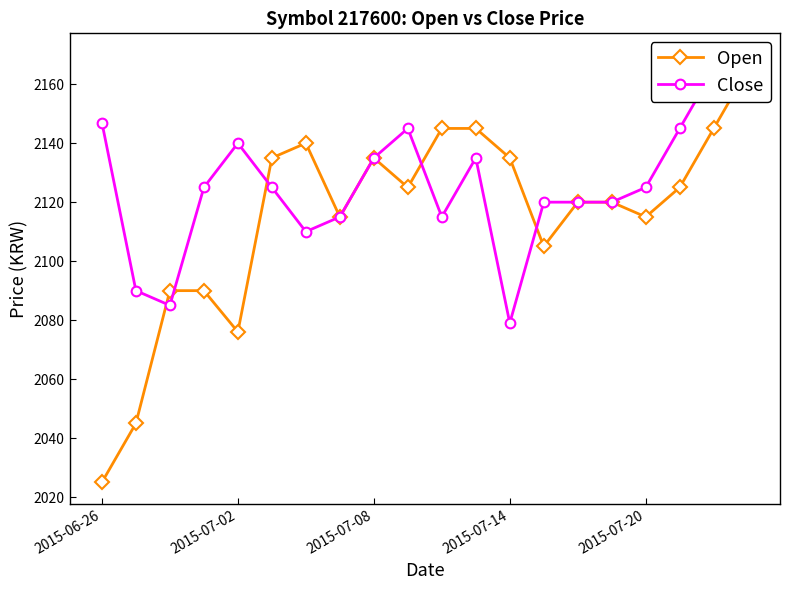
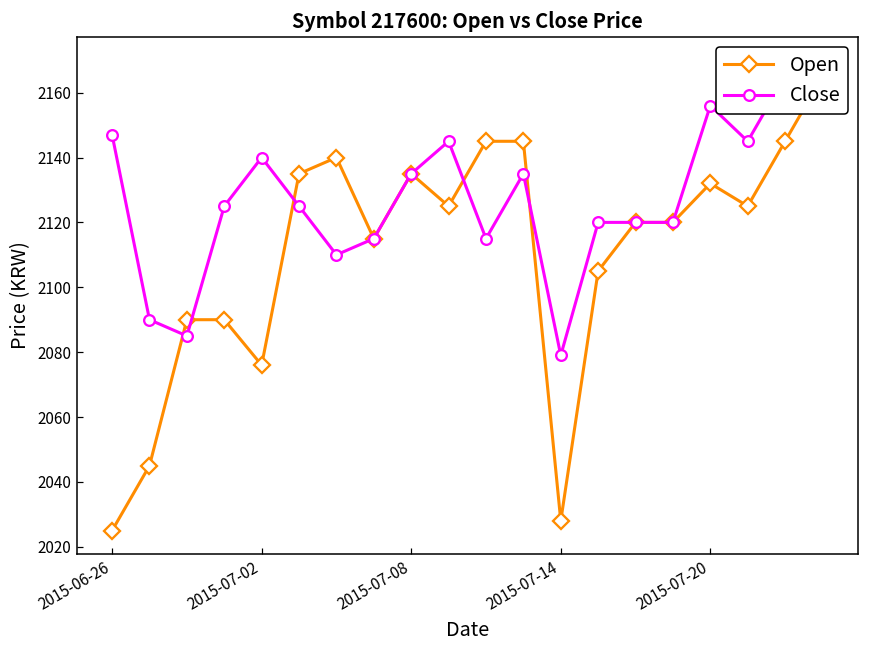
Open, 2015-07-14: 2135 -> 2028
Open, 2015-07-20: 2115 -> 2132
Close, 2015-07-20: 2125 -> 2156
